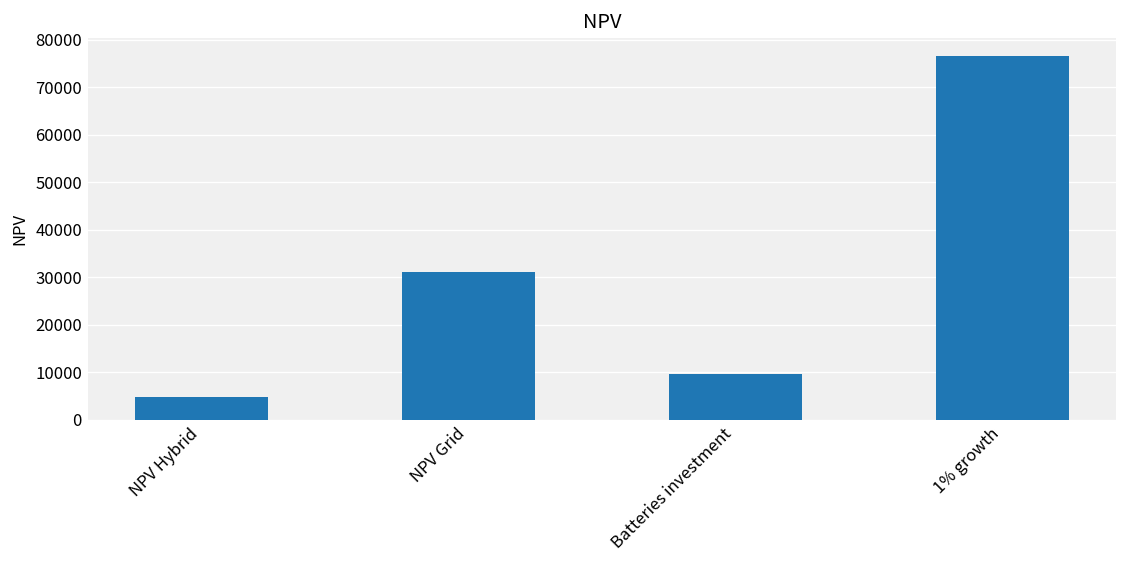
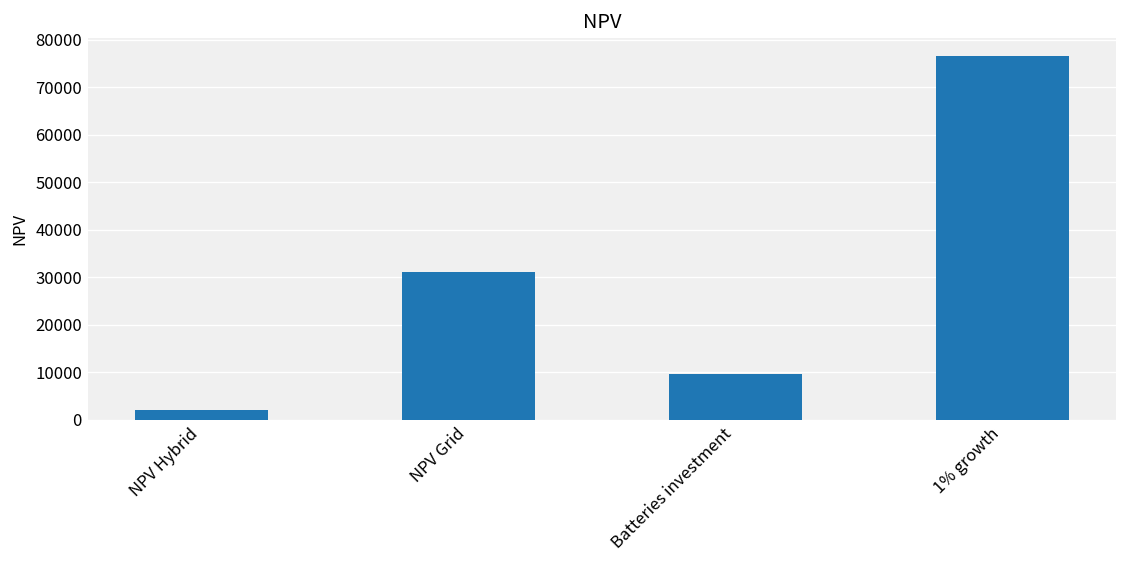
NPV Hybrid: 5000 -> 2000
